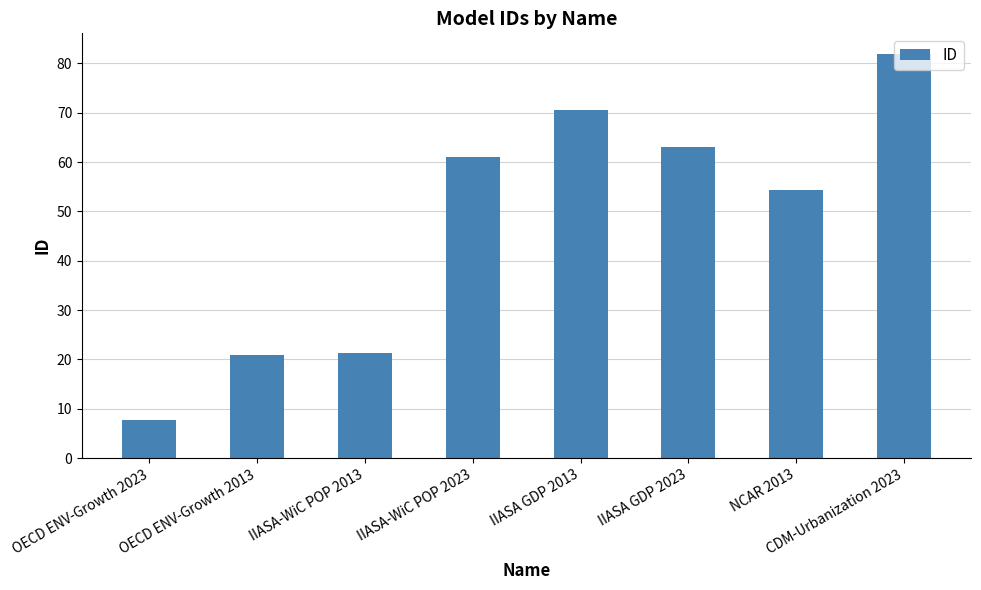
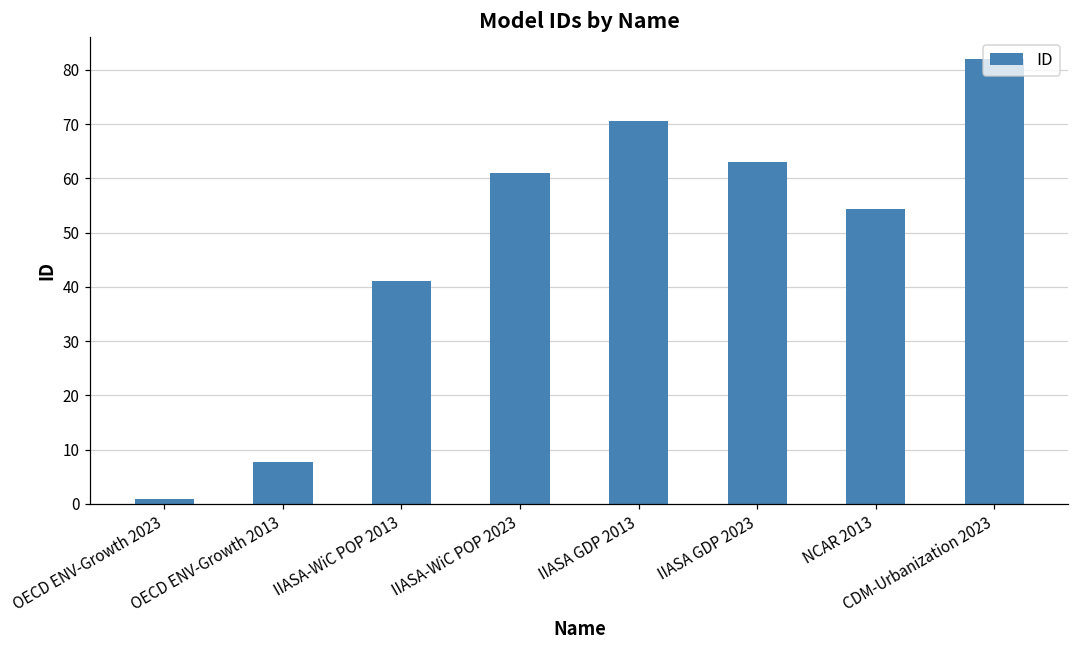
OECD ENV-Growth 2023: 8 -> 1
OECD ENV-Growth 2013: 21 -> 8
IIASA-WiC POP 2013: 21 -> 41
